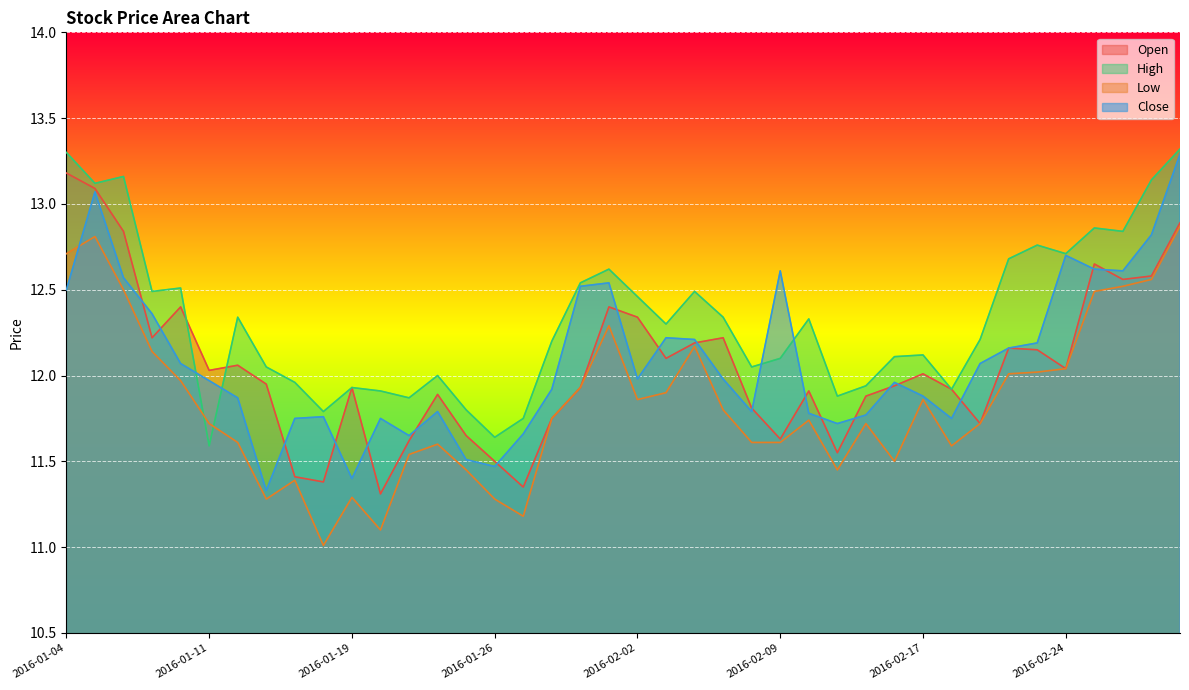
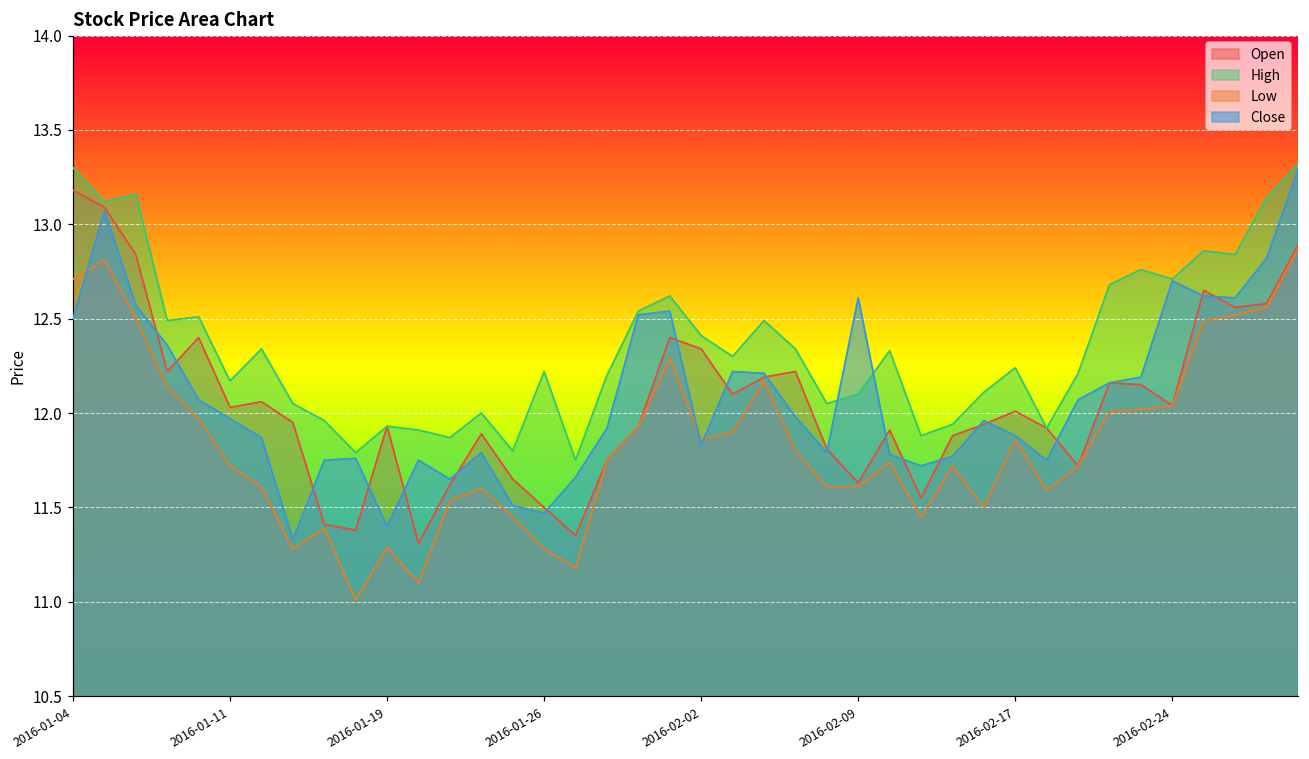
High, 2016-01-11: 11.59 -> 12.17
High, 2016-01-26: 11.64 -> 12.22
High, 2016-02-02: 12.46 -> 12.41
Close, 2016-02-02: 11.98 -> 11.83
High, 2016-02-17: 12.12 -> 12.24
